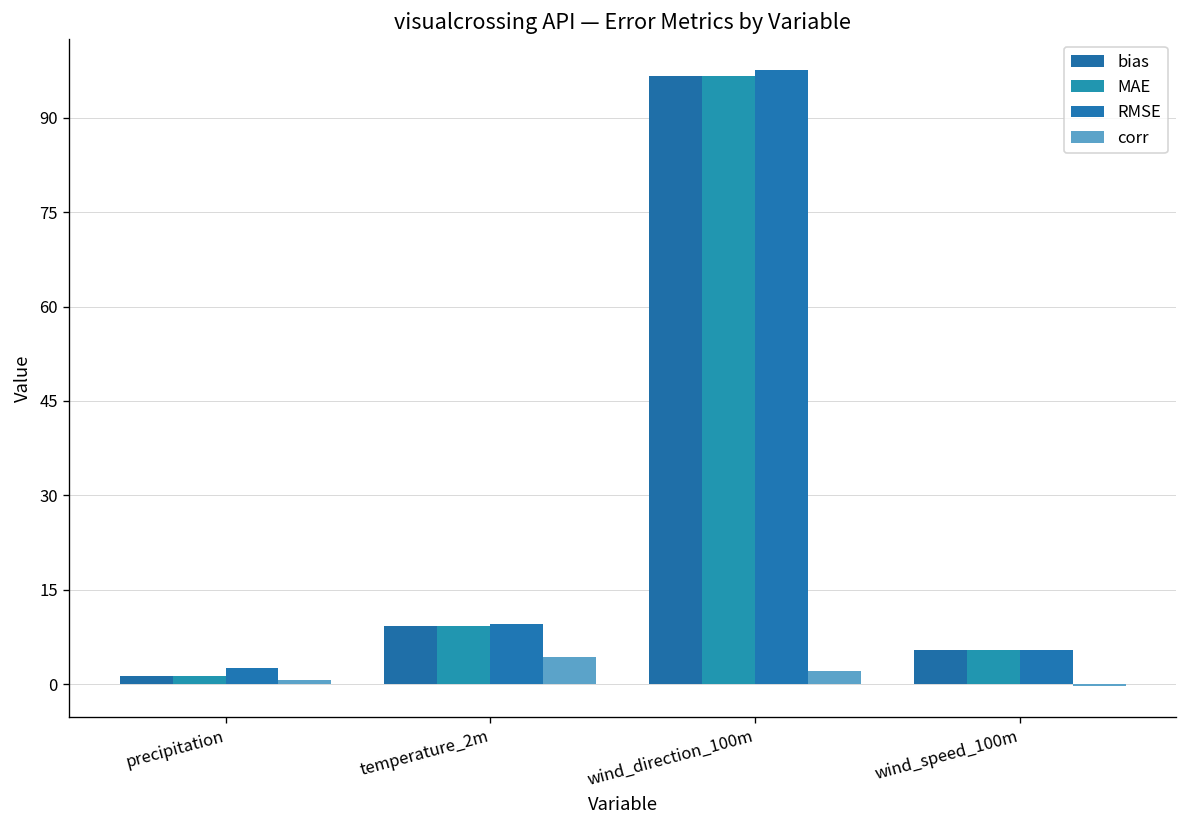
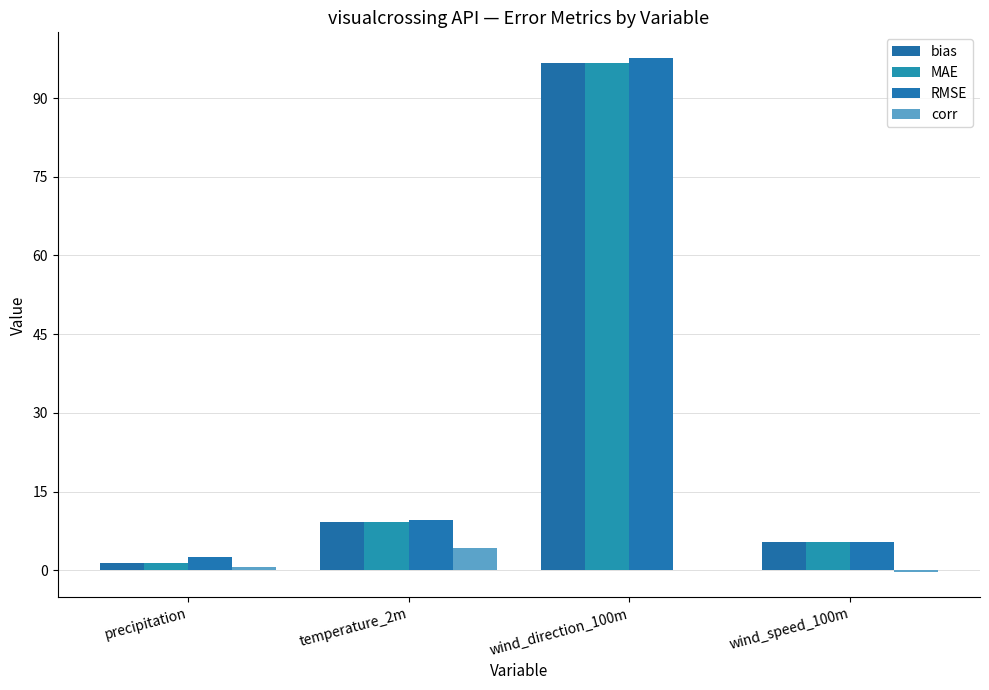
corr, wind_direction_100m: 2 -> 0
